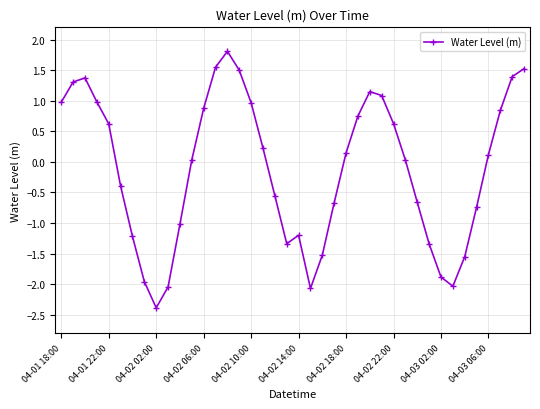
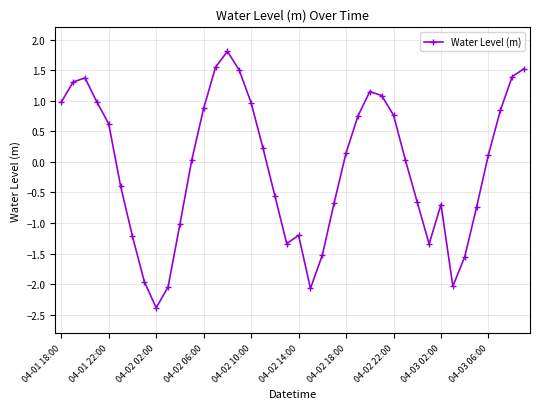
04-02 22:00: 0.6 -> 0.8
04-03 02:00: -1.9 -> -0.7
